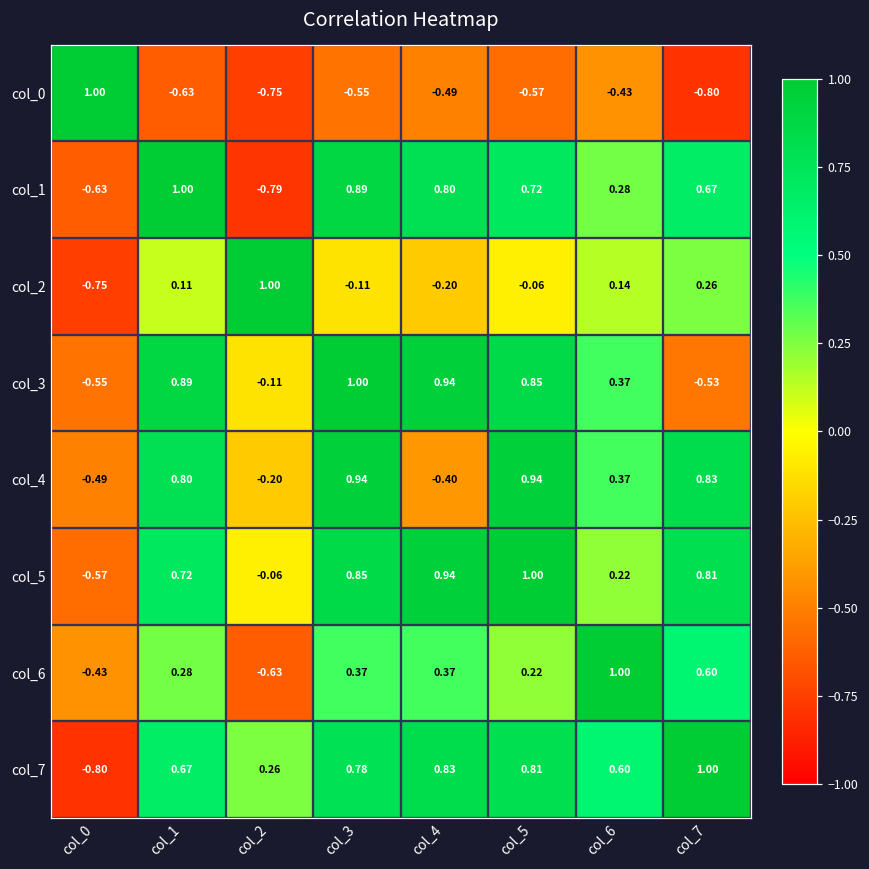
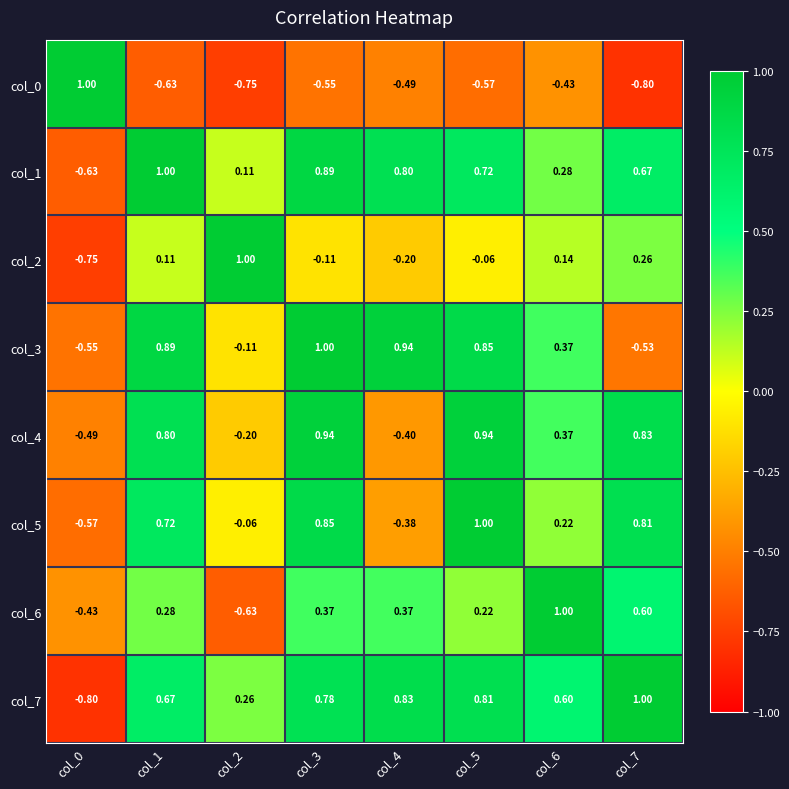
col_1, col_2: -0.79 -> 0.11
col_5, col_4: 0.94 -> -0.38
